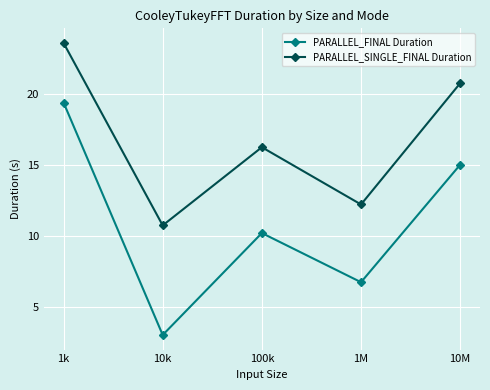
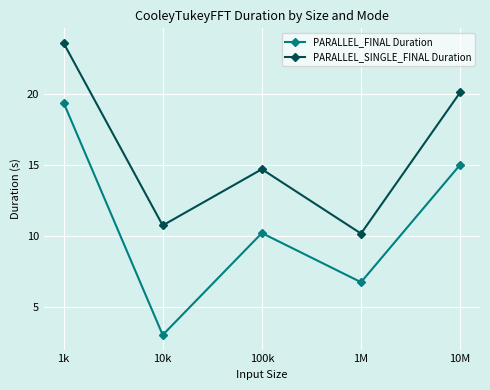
PARALLEL_SINGLE_FINAL Duration, 100k: 16.3 -> 14.7
PARALLEL_SINGLE_FINAL Duration, 1M: 12.2 -> 10.2
PARALLEL_SINGLE_FINAL Duration, 10M: 20.8 -> 20.1
